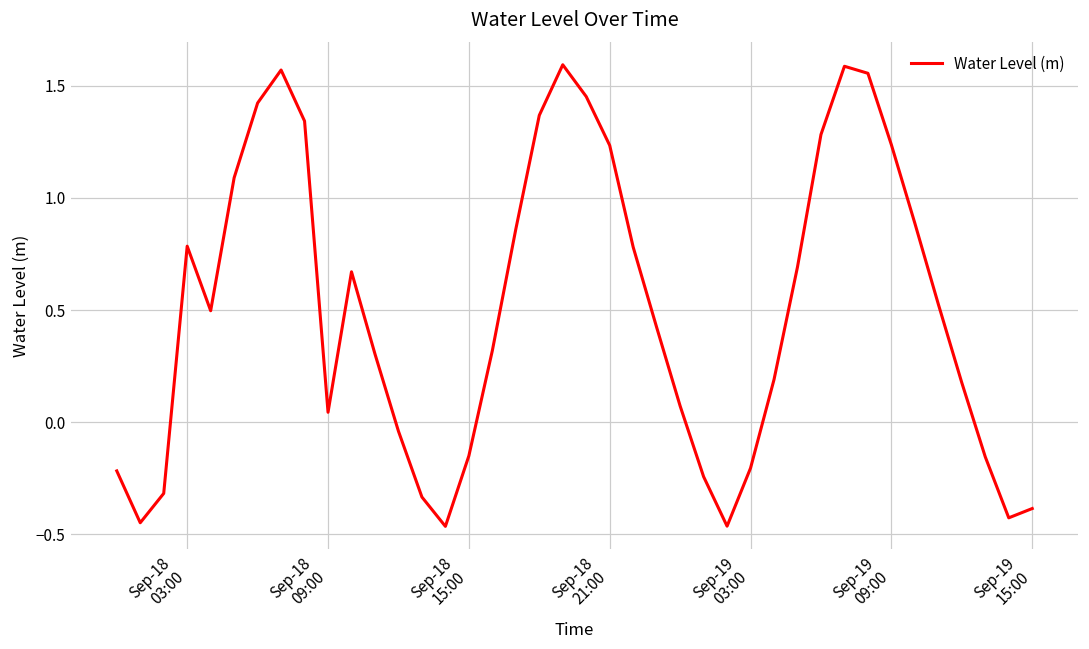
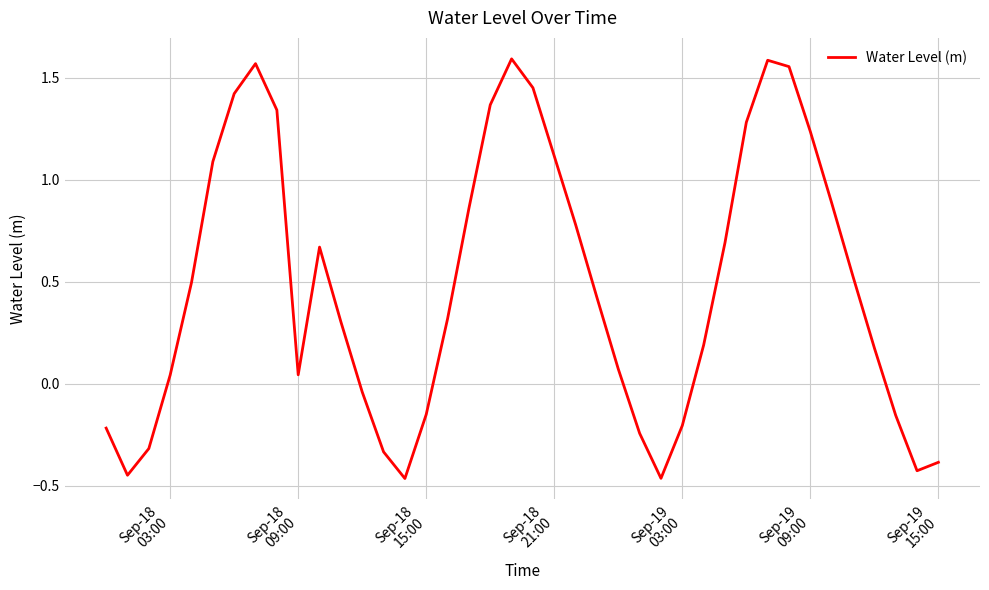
Sep-18 03:00: 0.78 -> 0.04
Sep-18 21:00: 1.23 -> 1.12
